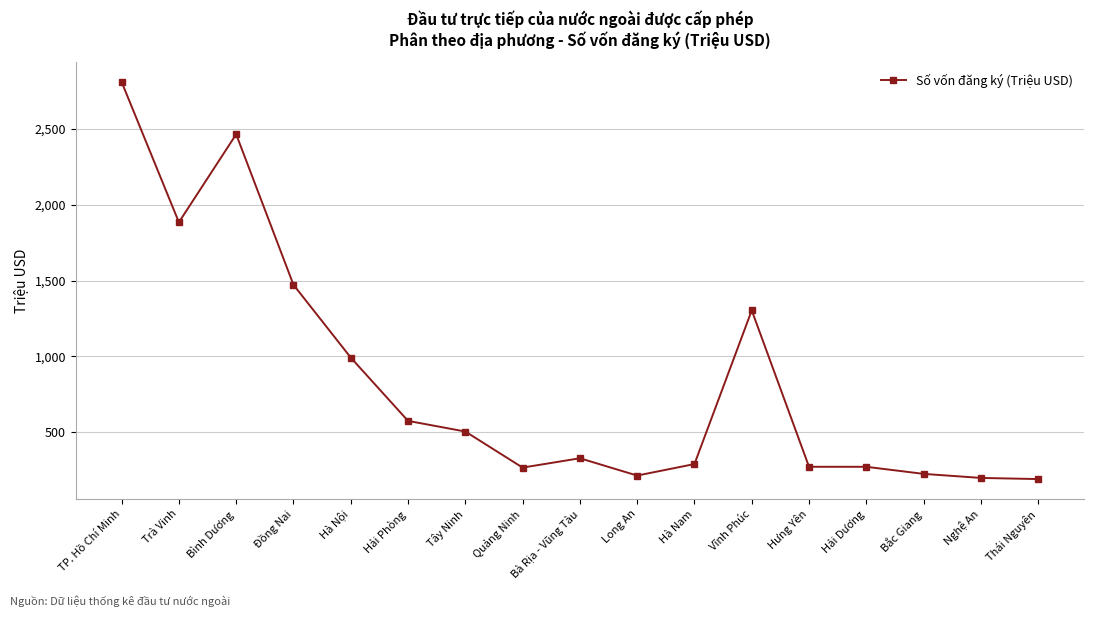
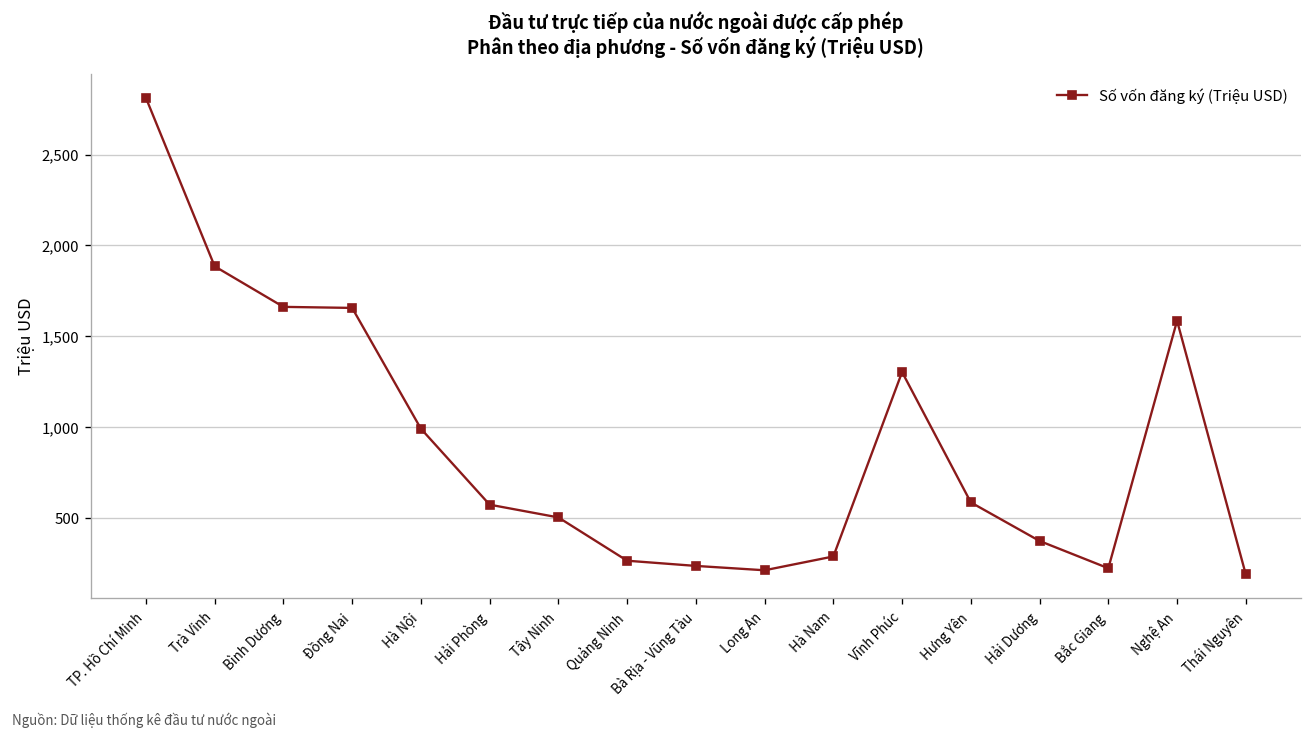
Bình Dương: 2,470 -> 1,660
Đồng Nai: 1,470 -> 1,660
Bà Rịa - Vũng Tàu: 330 -> 240
Hưng Yên: 270 -> 590
Hải Dương: 270 -> 370
Nghệ An: 200 -> 1,590
